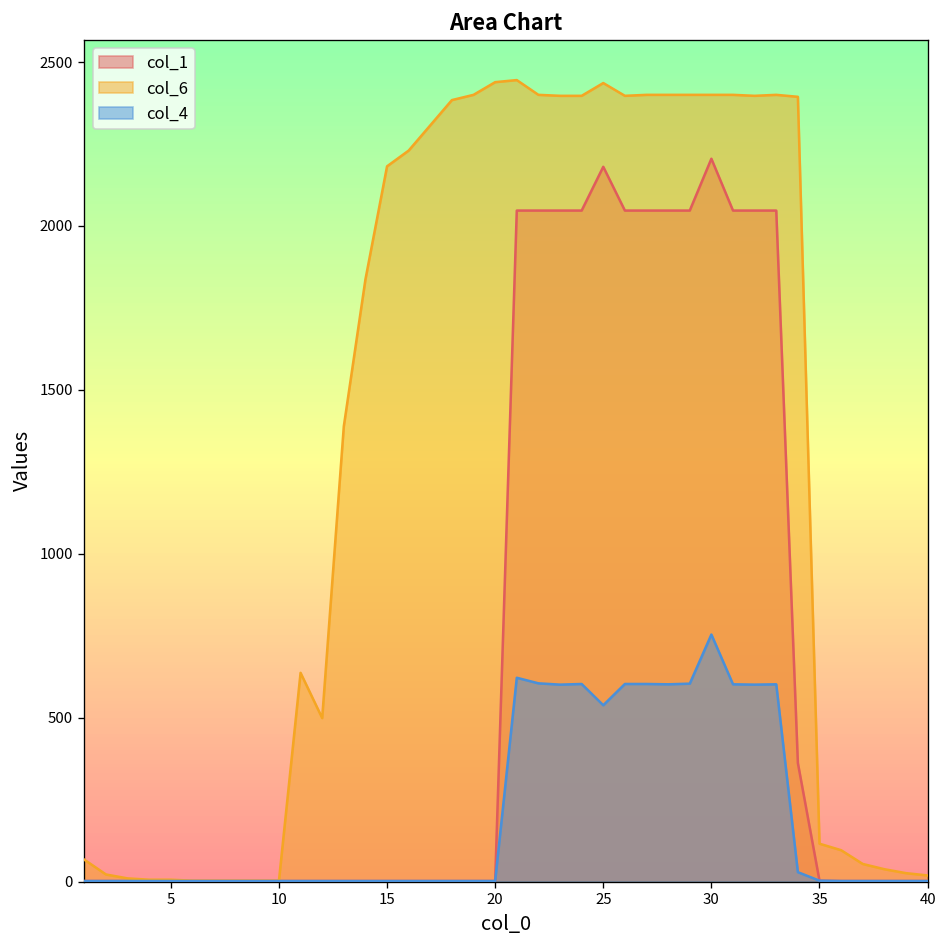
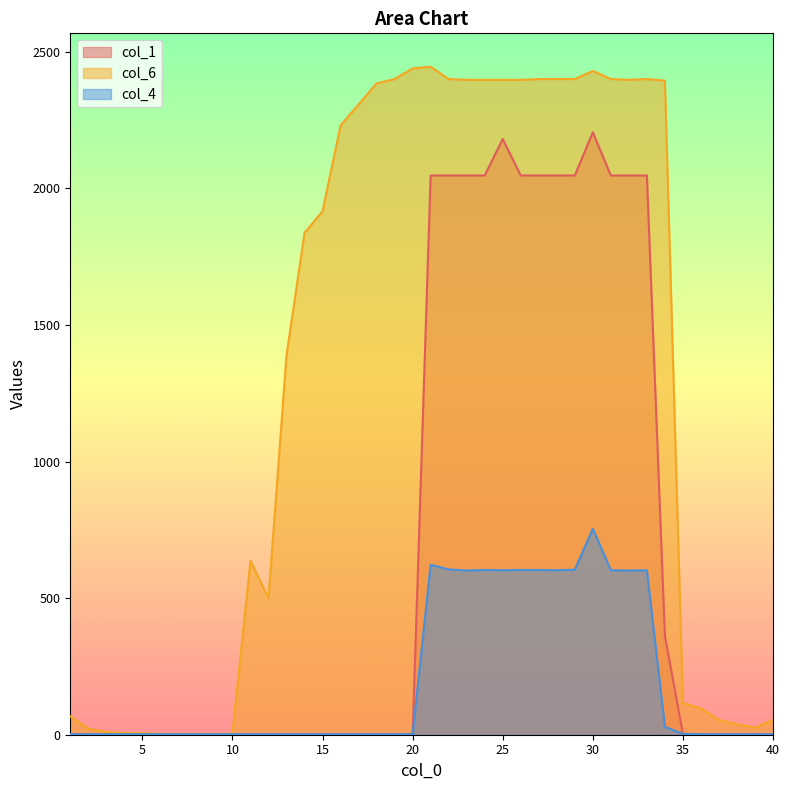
col_6, 15: 2180 -> 1920
col_6, 25: 2440 -> 2400
col_4, 25: 540 -> 600
col_6, 30: 2400 -> 2430
col_6, 40: 20 -> 50
